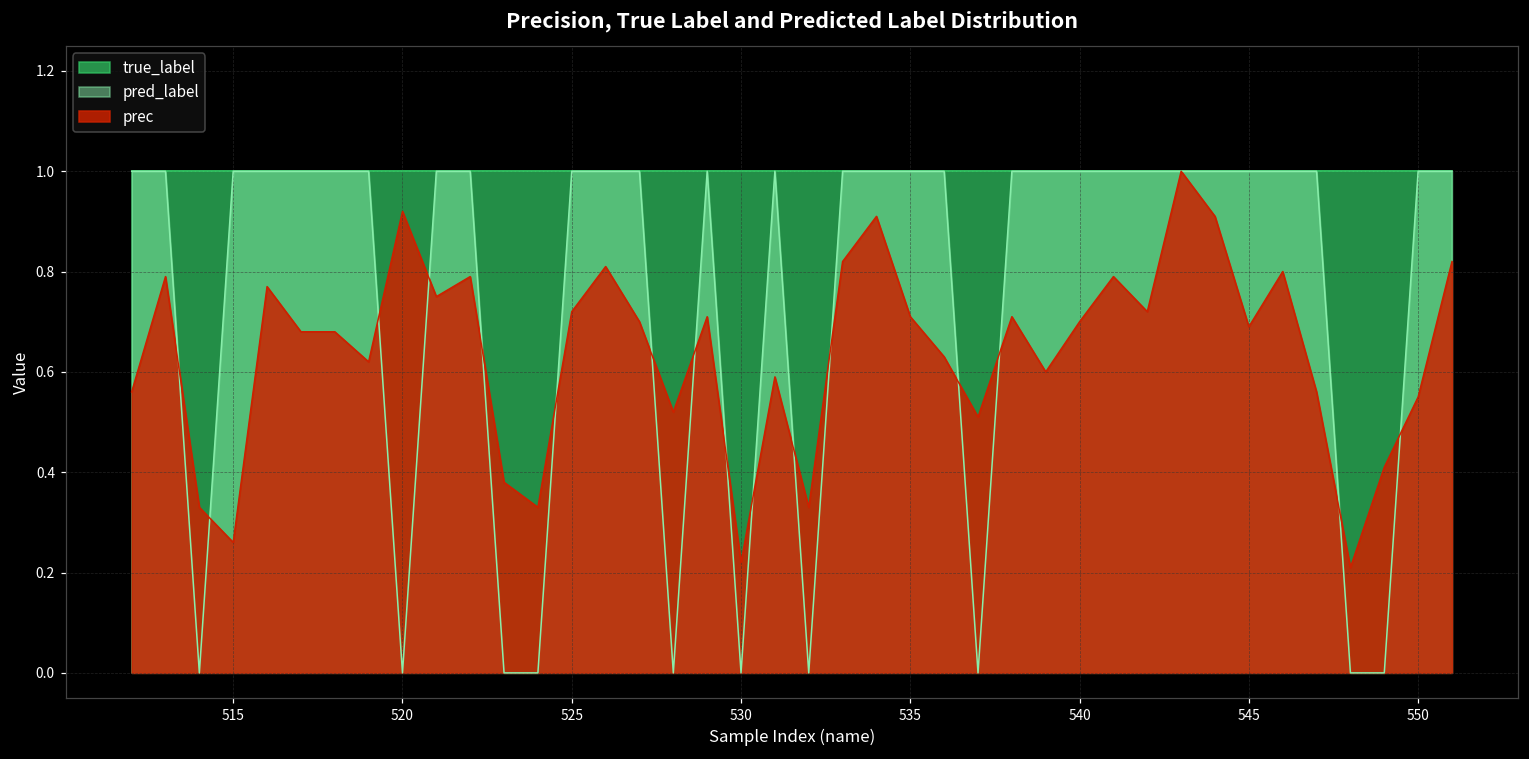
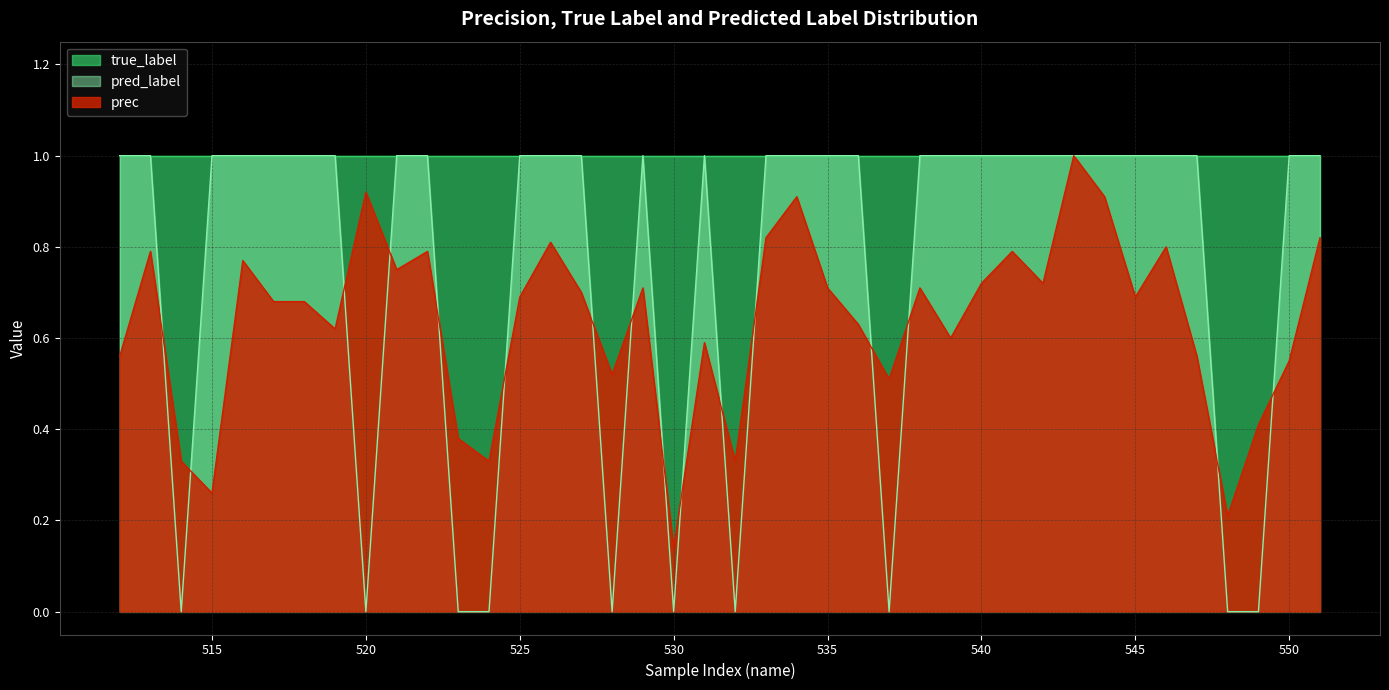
prec, 525: 0.72 -> 0.69
prec, 530: 0.22 -> 0.14
prec, 540: 0.70 -> 0.72
